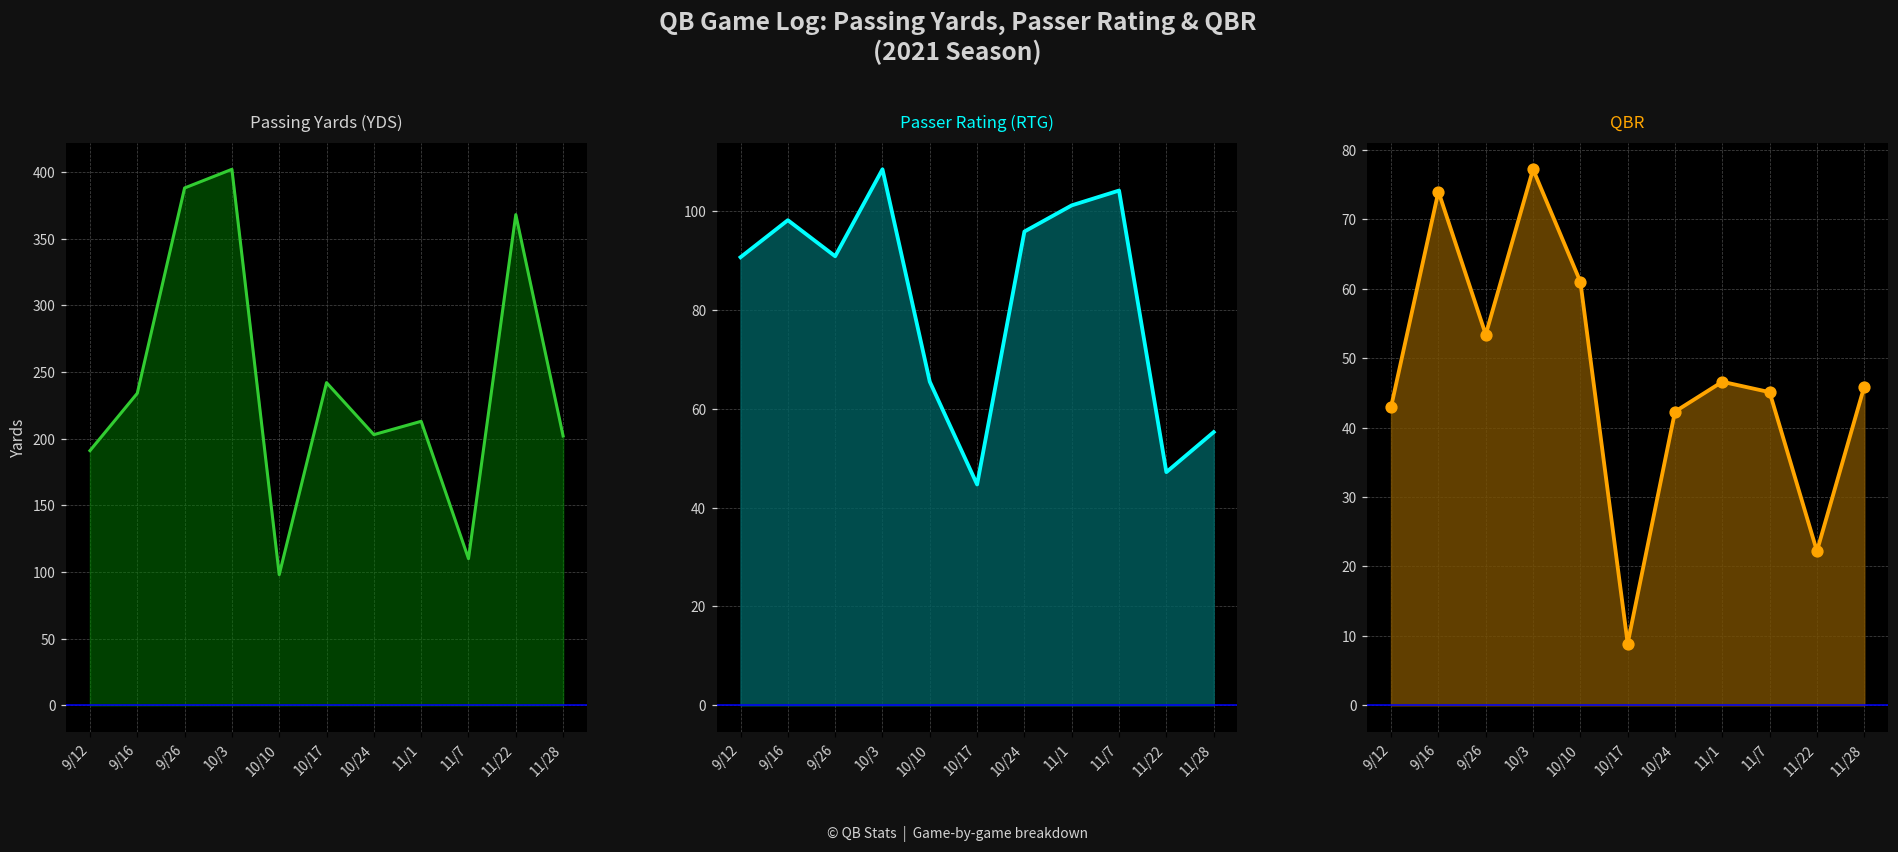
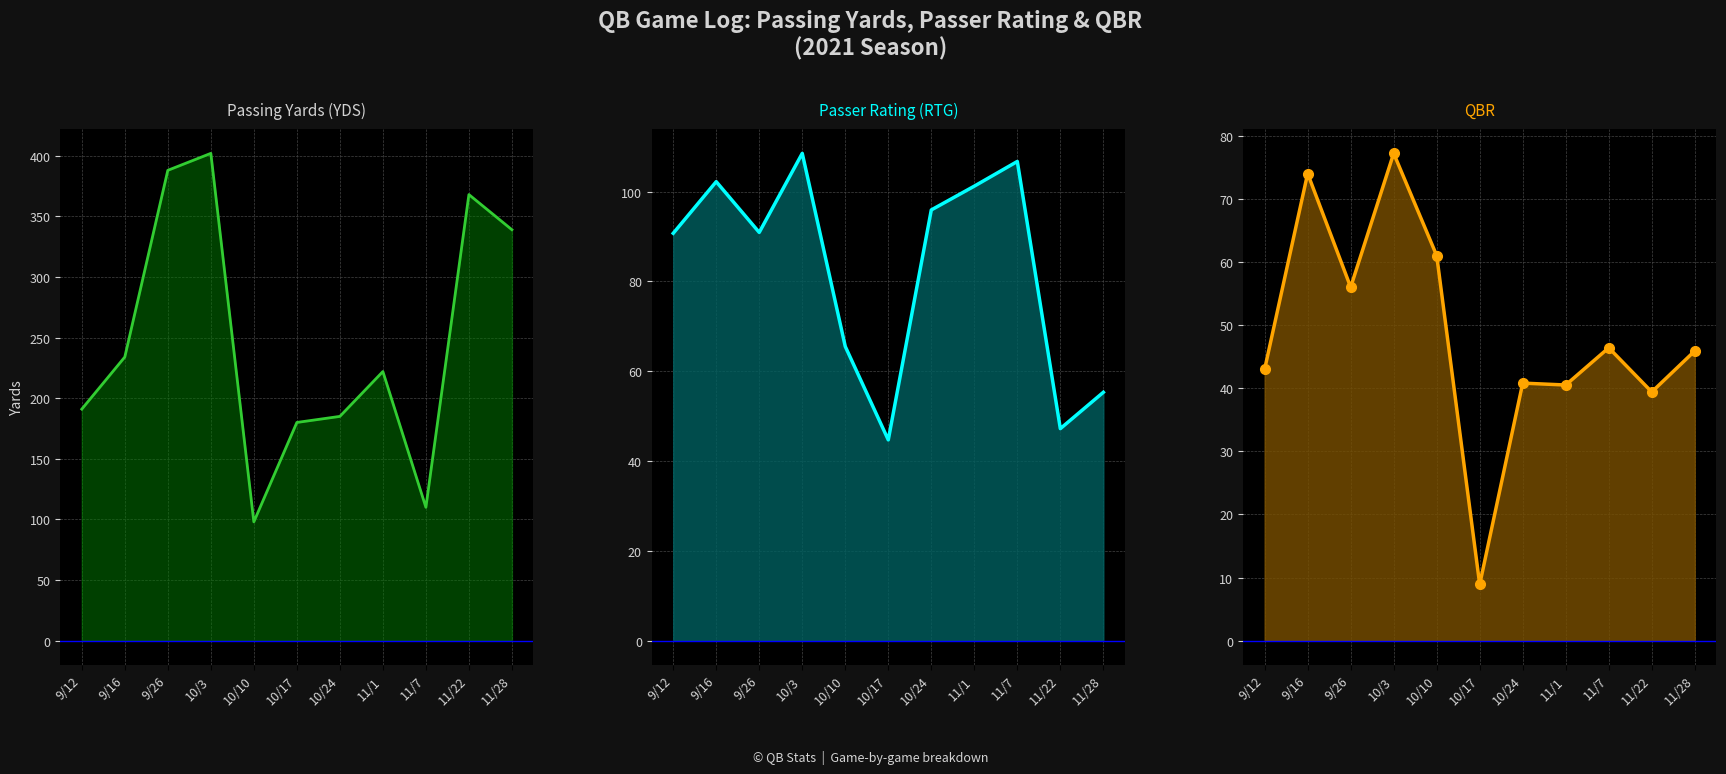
Passing Yards (YDS), 10/17: 242 -> 180
Passing Yards (YDS), 10/24: 203 -> 185
Passing Yards (YDS), 11/1: 213 -> 222
Passing Yards (YDS), 11/28: 202 -> 339
Passer Rating (RTG), 9/16: 98 -> 102
Passer Rating (RTG), 11/7: 104 -> 107
QBR, 9/26: 53 -> 56
QBR, 10/24: 42 -> 41
QBR, 11/1: 47 -> 41
QBR, 11/7: 45 -> 46
QBR, 11/22: 22 -> 39
